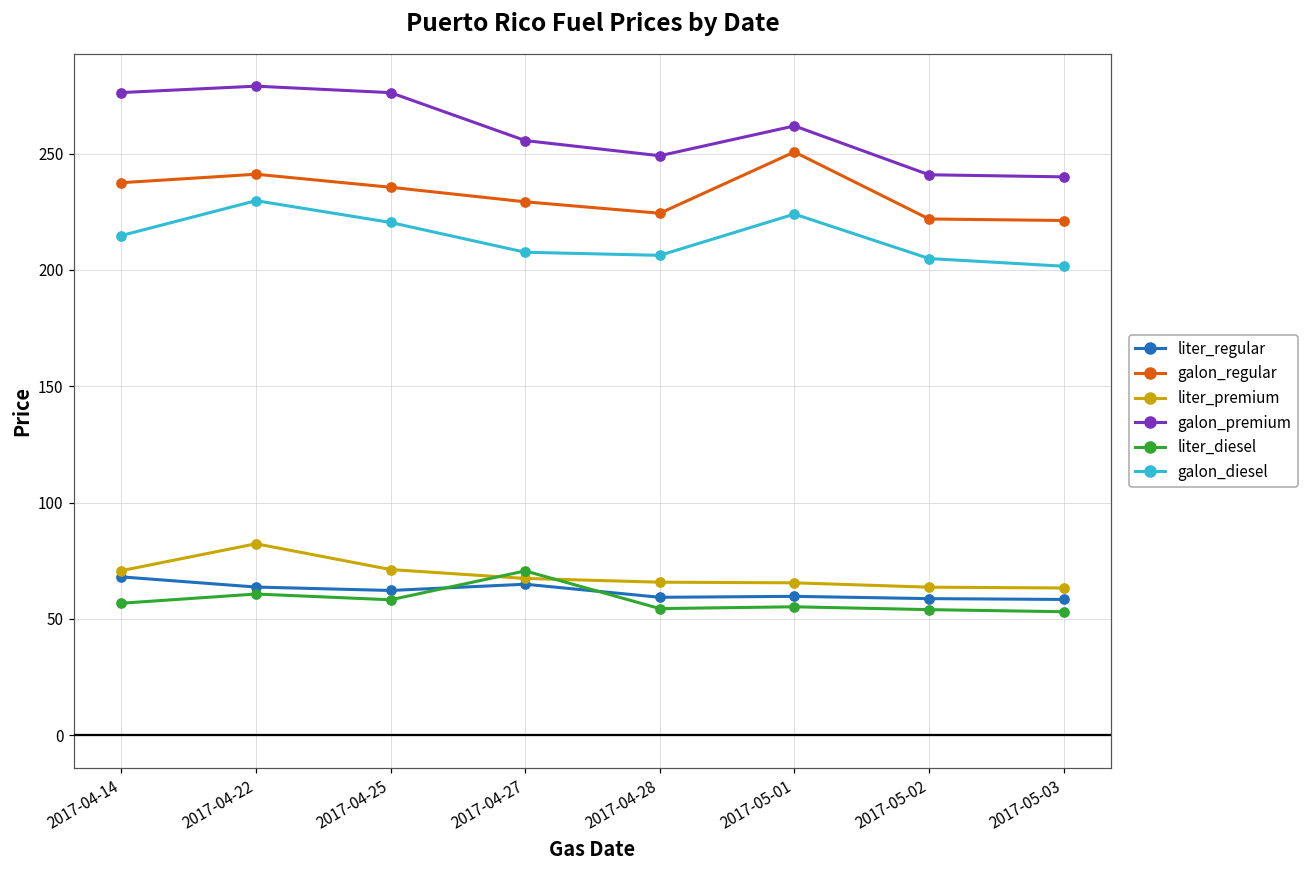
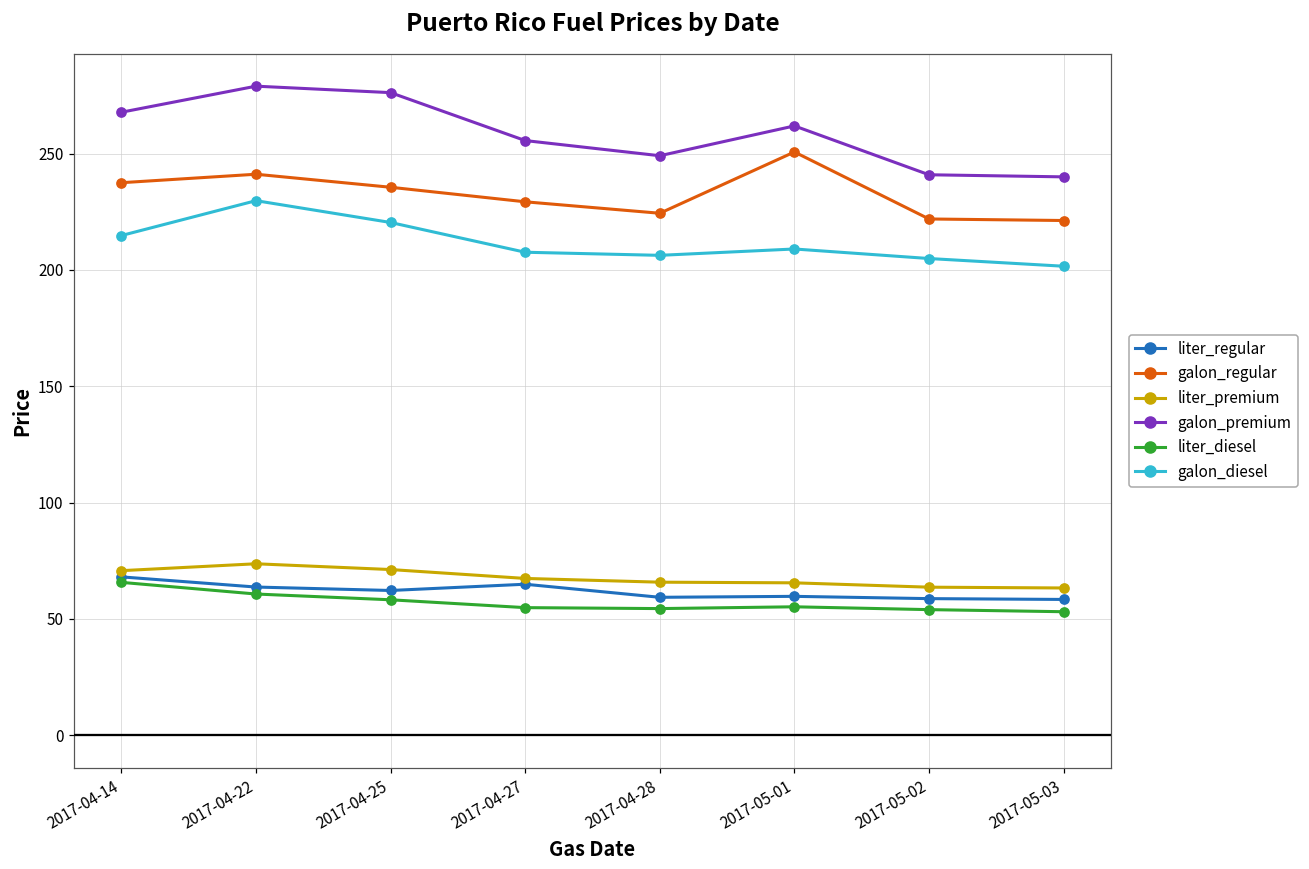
galon_premium, 2017-04-14: 276 -> 268
liter_diesel, 2017-04-14: 57 -> 66
liter_premium, 2017-04-22: 82 -> 74
liter_diesel, 2017-04-27: 71 -> 55
galon_diesel, 2017-05-01: 224 -> 209
